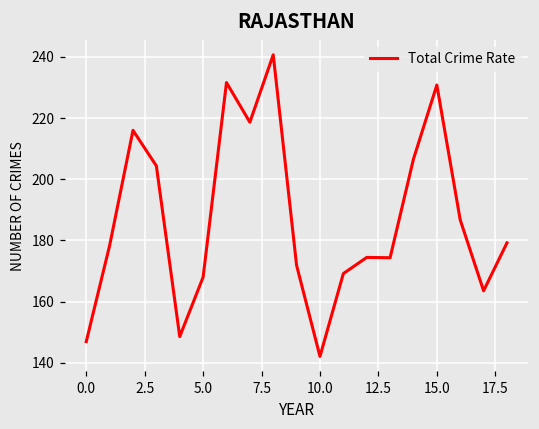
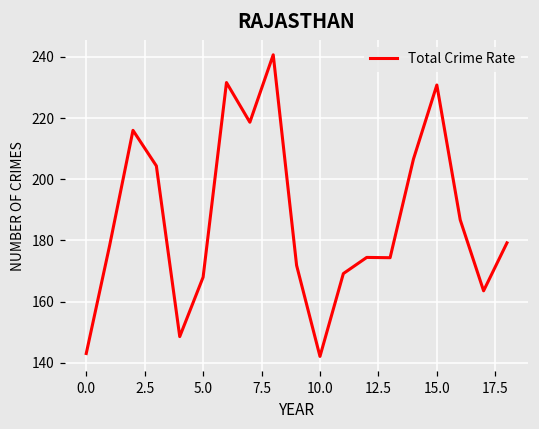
0.0: 147 -> 143
